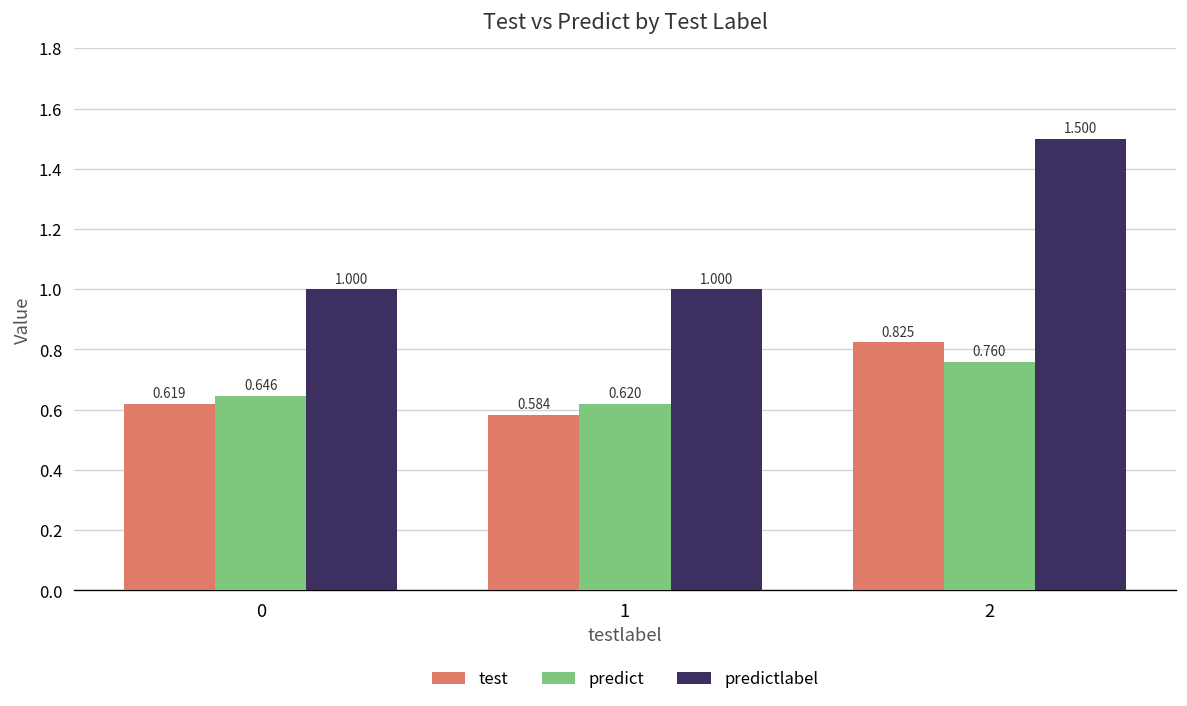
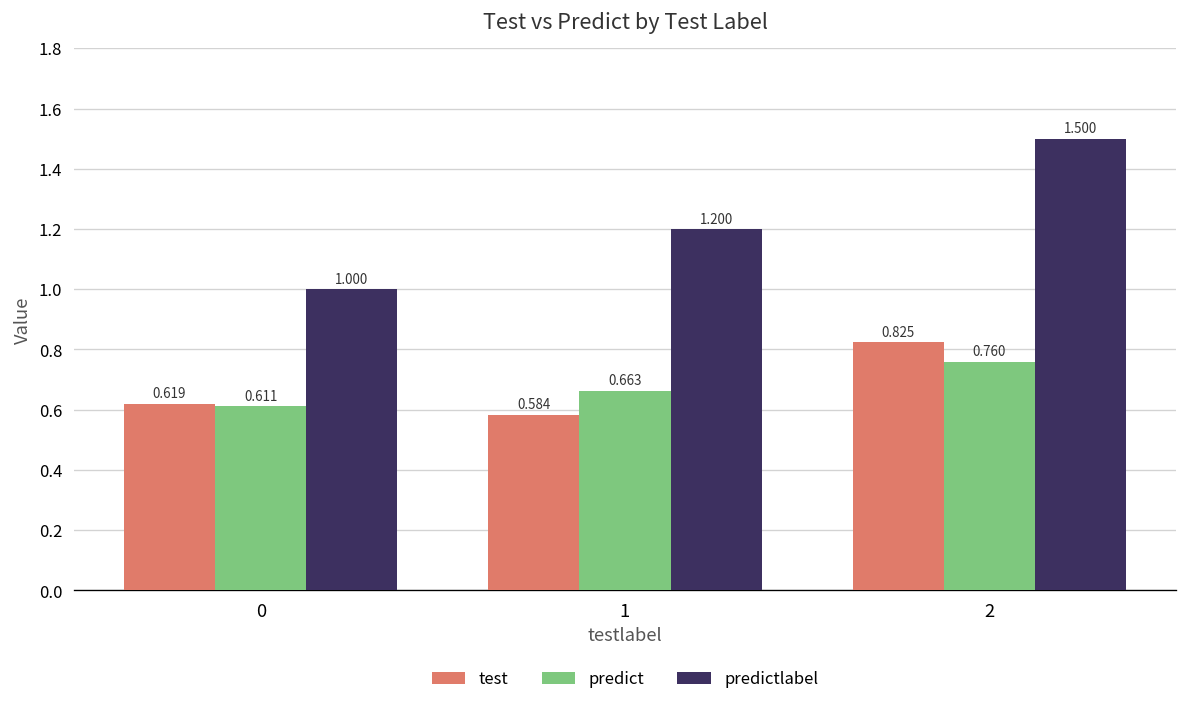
predict, 0: 0.646 -> 0.611
predict, 1: 0.620 -> 0.663
predictlabel, 1: 1.000 -> 1.200
